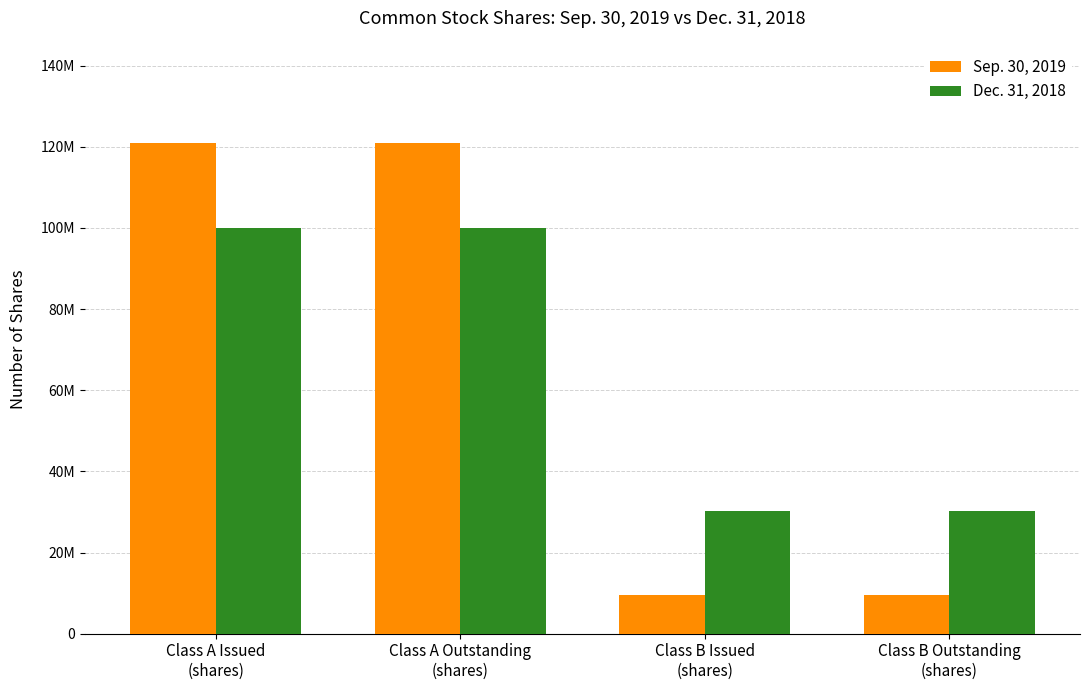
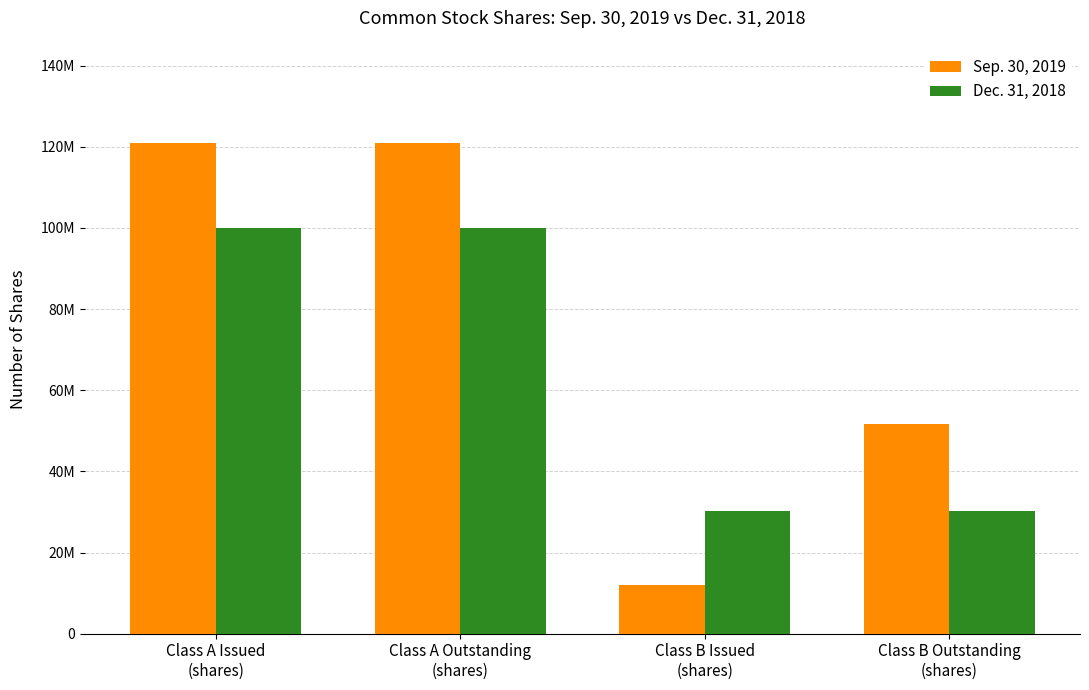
Sep. 30, 2019, Class B Issued (shares): 9000000 -> 12000000
Sep. 30, 2019, Class B Outstanding (shares): 9000000 -> 52000000
